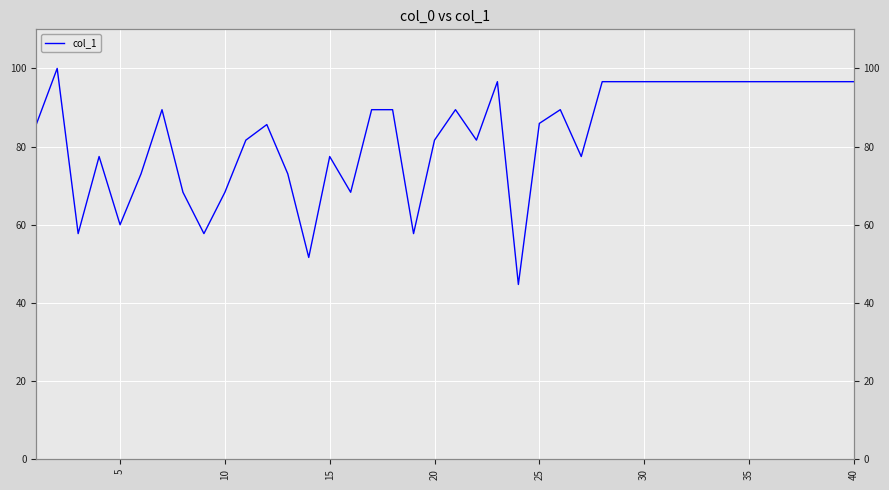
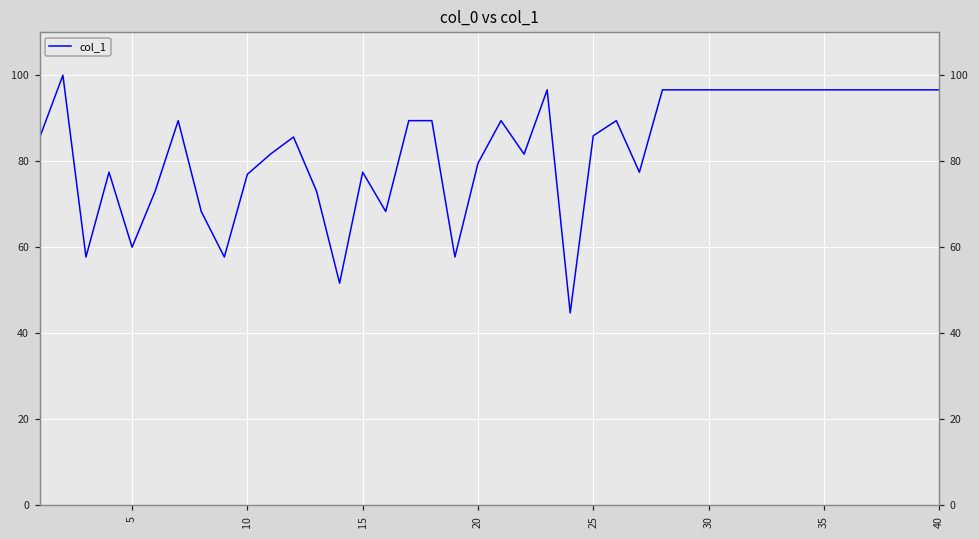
10: 68 -> 77
20: 82 -> 80
